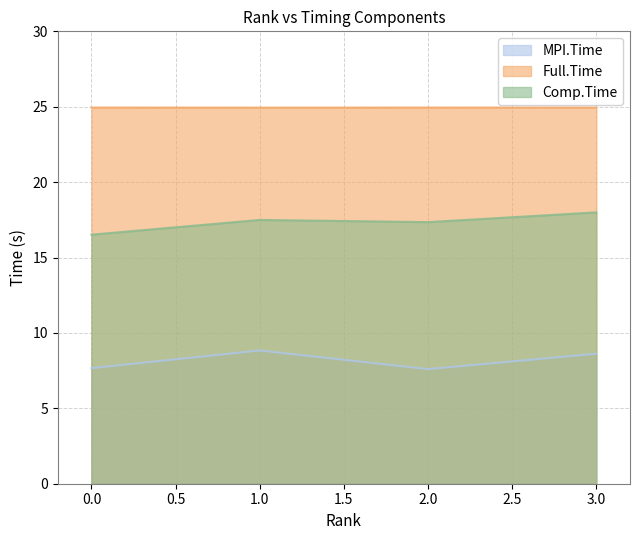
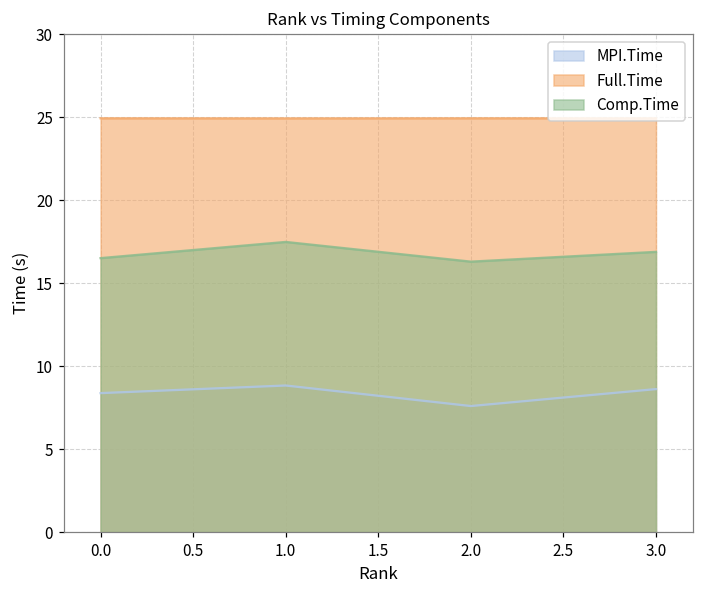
MPI.Time, 0.0: 7.7 -> 8.4
Comp.Time, 2.0: 17.3 -> 16.3
Comp.Time, 3.0: 18.0 -> 16.9
